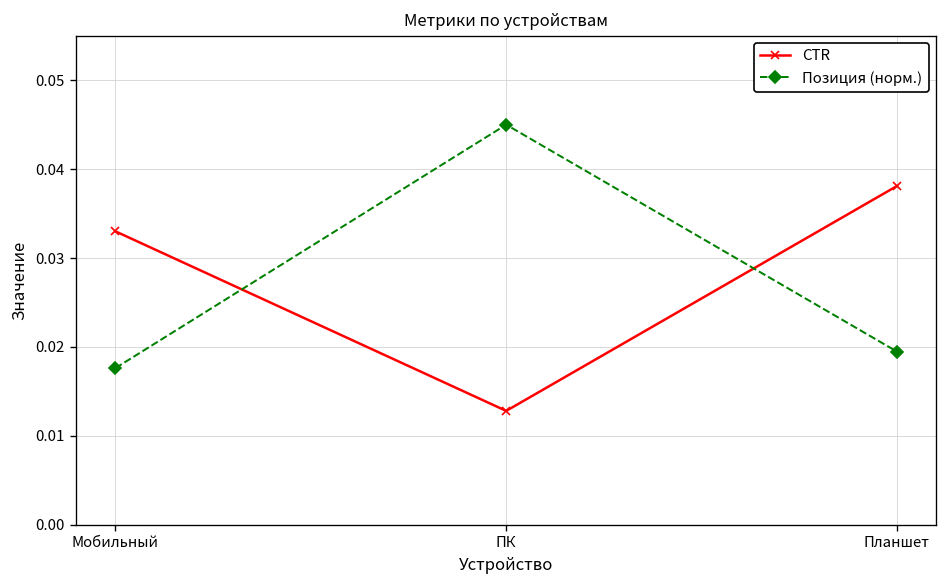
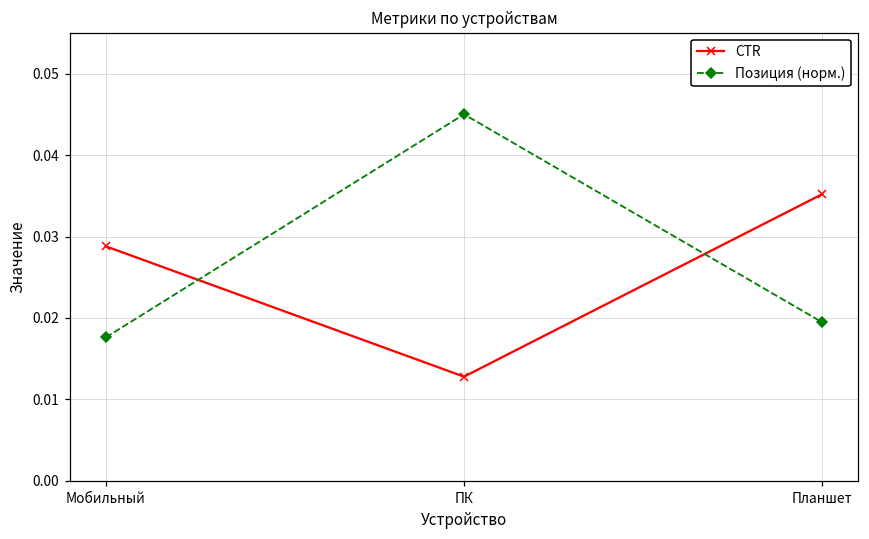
CTR, Мобильный: 0.033 -> 0.029
CTR, Планшет: 0.038 -> 0.035
